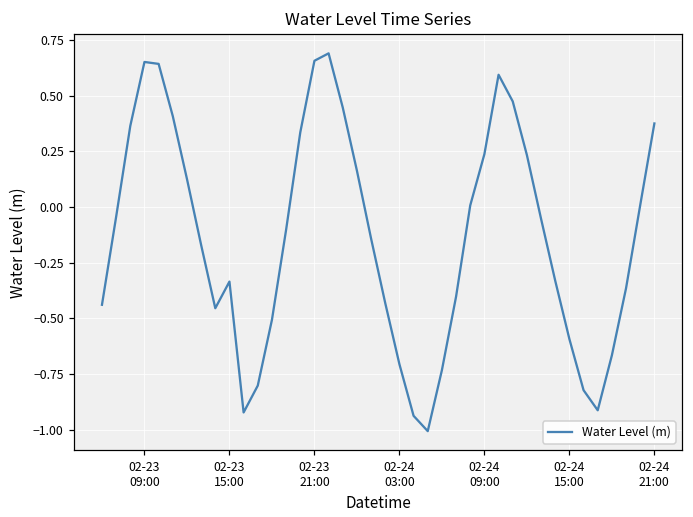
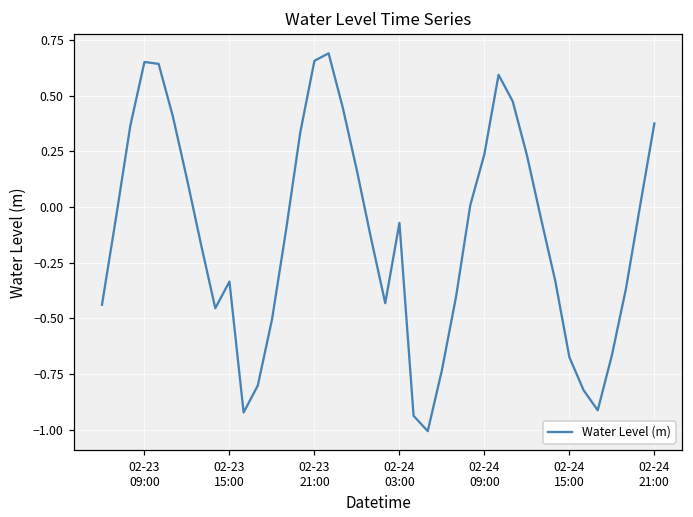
02-24 03:00: -0.71 -> -0.07
02-24 15:00: -0.59 -> -0.67
